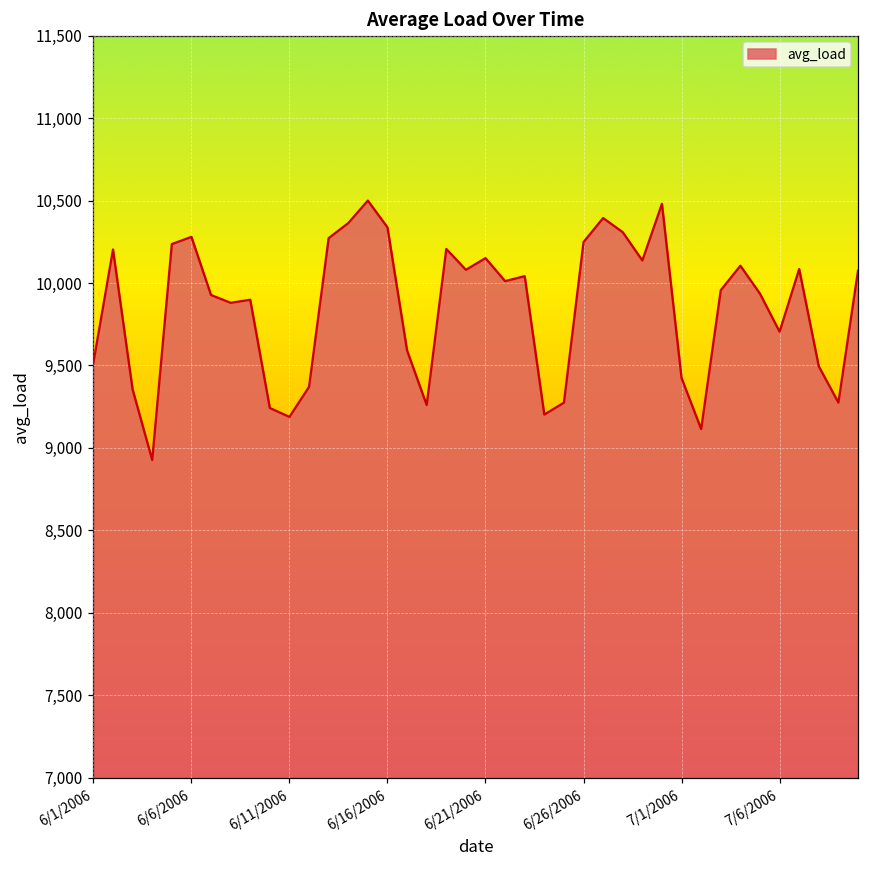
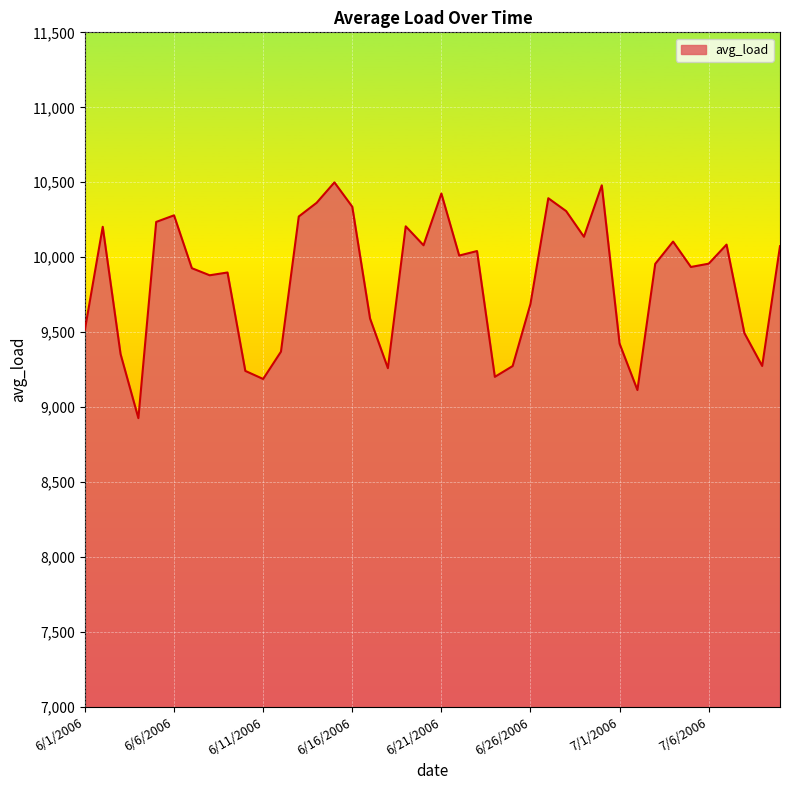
6/21/2006: 10,150 -> 10,420
6/26/2006: 10,250 -> 9,690
7/6/2006: 9,700 -> 9,960
